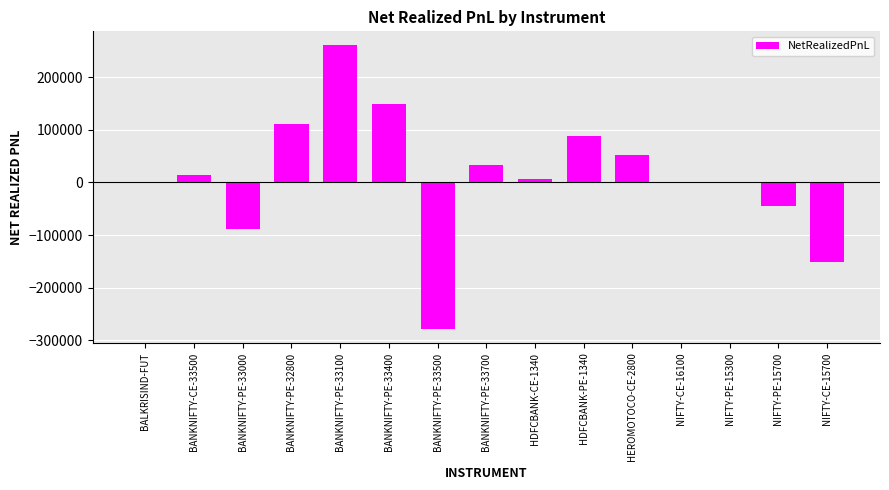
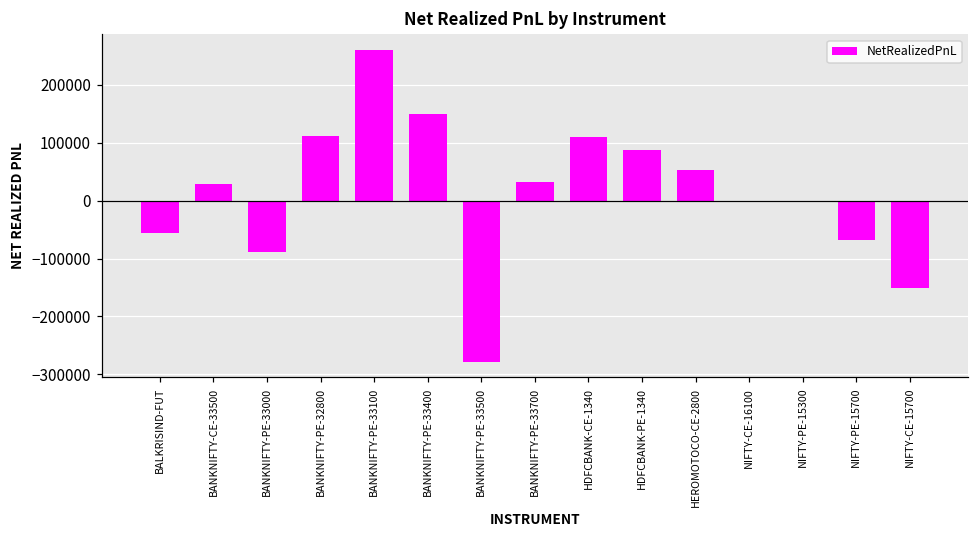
BALKRISIND-FUT: 0 -> -60000
BANKNIFTY-CE-33500: 10000 -> 30000
HDFCBANK-CE-1340: 10000 -> 110000
NIFTY-PE-15700: -50000 -> -70000
